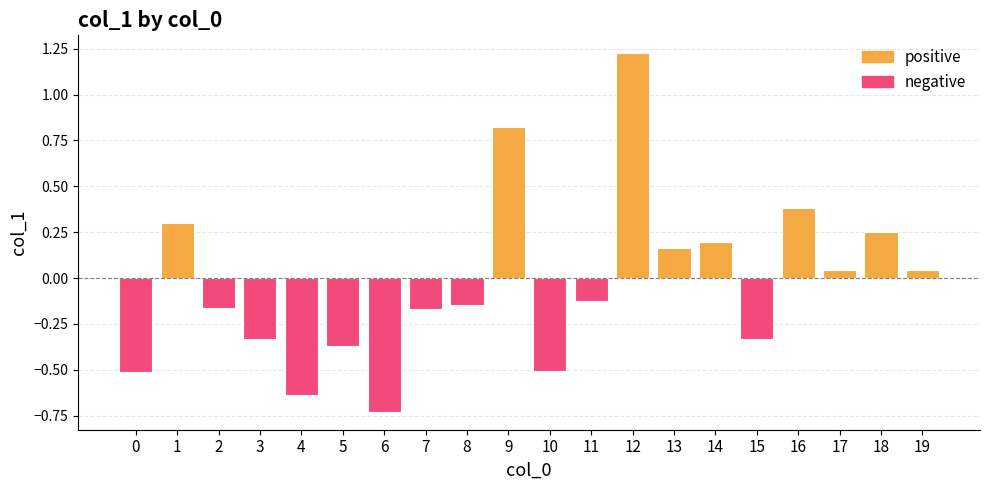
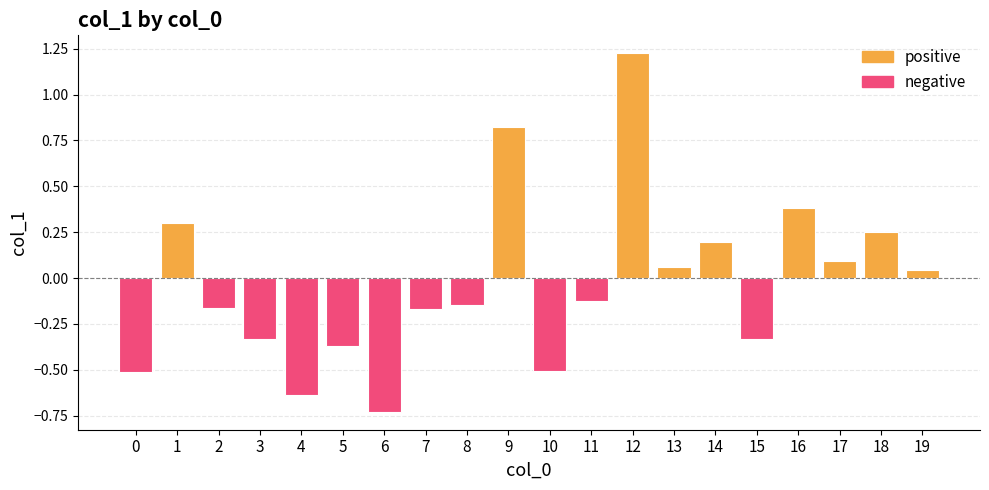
13: 0.16 -> 0.06
17: 0.04 -> 0.09
